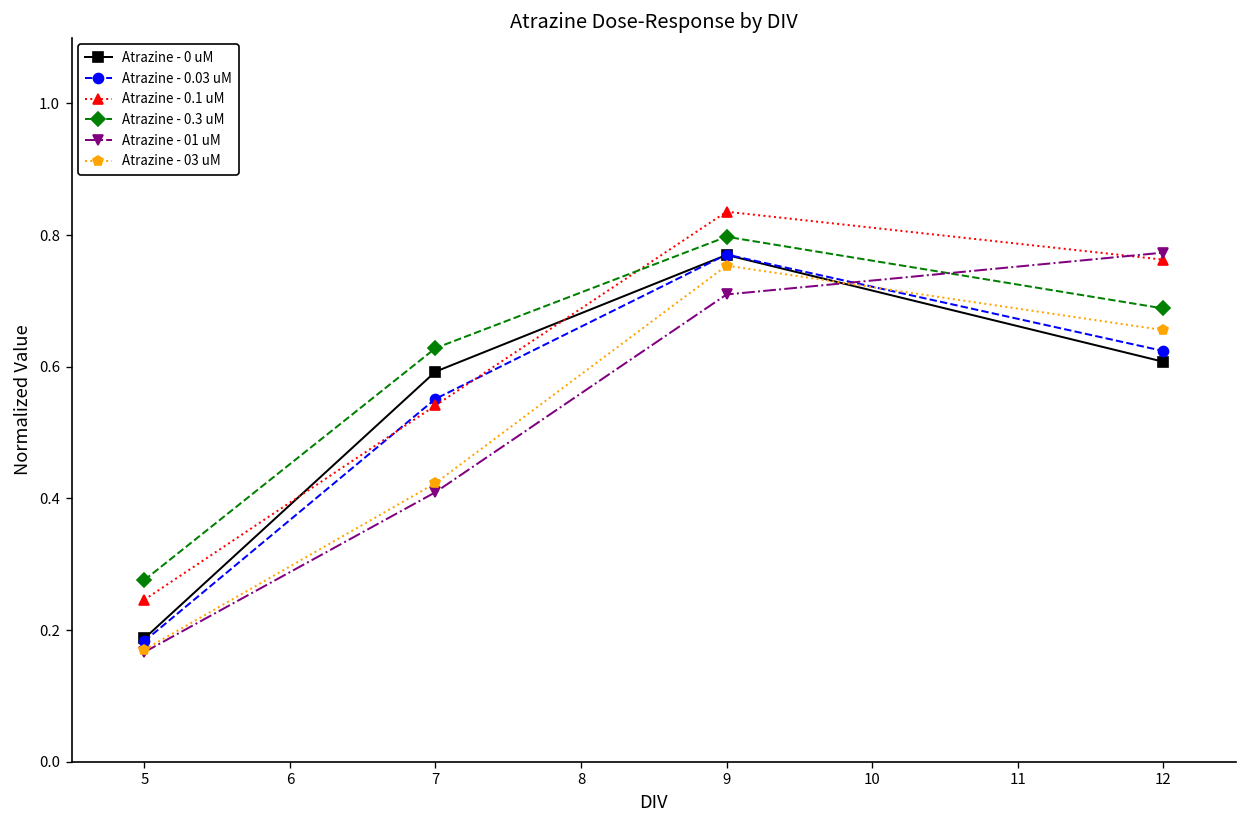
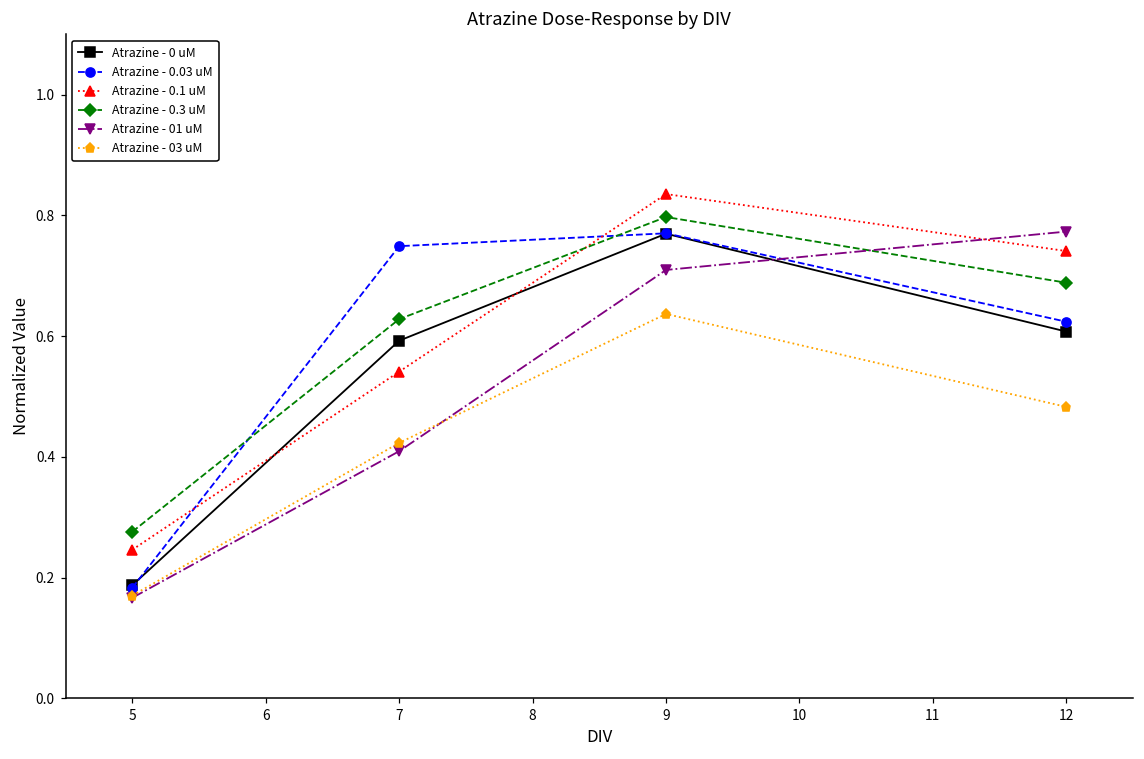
Atrazine - 0.03 uM, 7: 0.55 -> 0.75
Atrazine - 03 uM, 9: 0.75 -> 0.64
Atrazine - 0.1 uM, 12: 0.76 -> 0.74
Atrazine - 03 uM, 12: 0.66 -> 0.48
